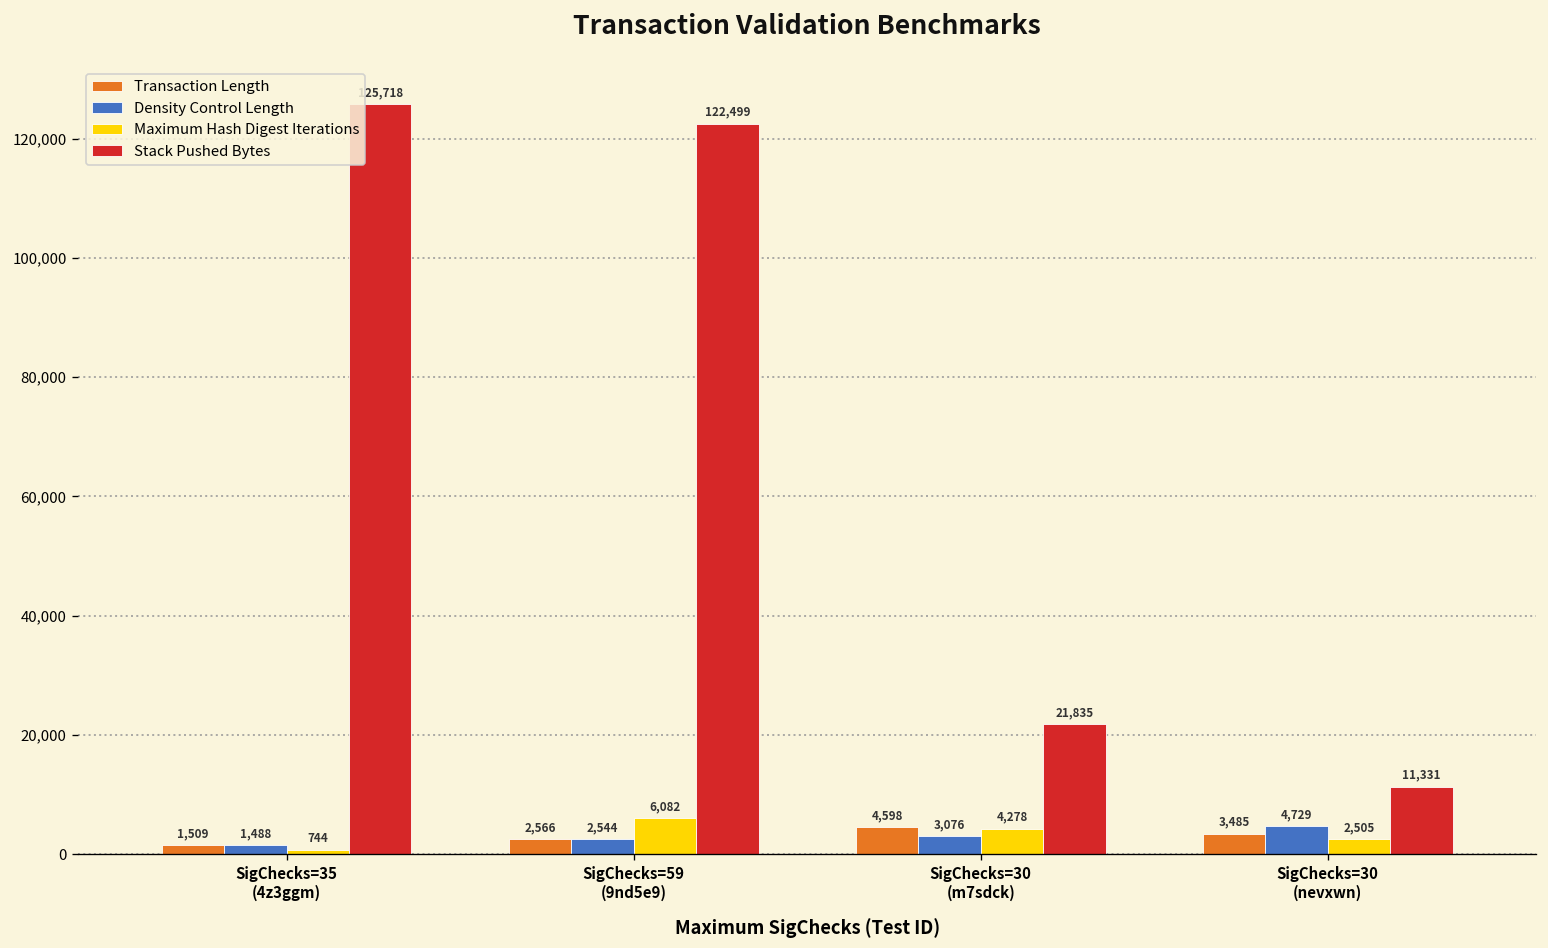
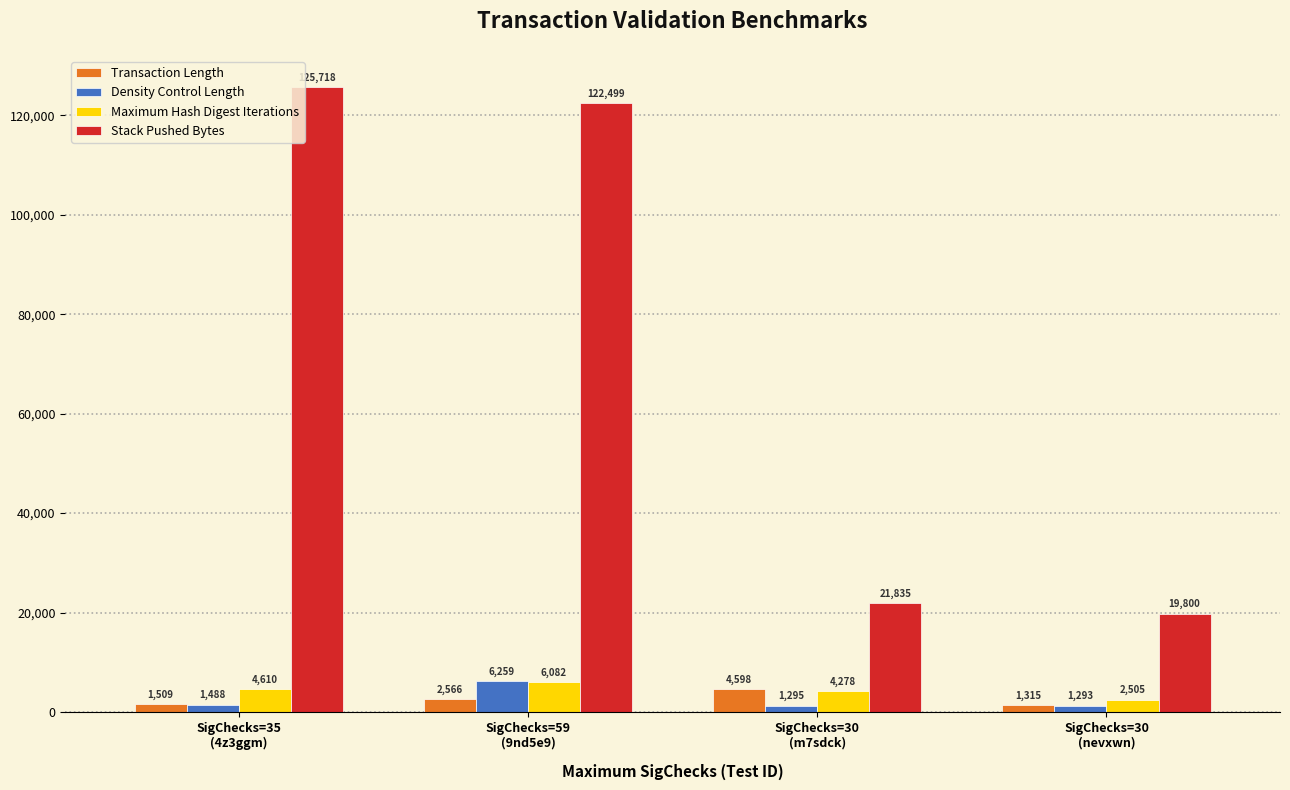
Maximum Hash Digest Iterations, SigChecks=35 (4z3ggm): 744 -> 4,610
Density Control Length, SigChecks=59 (9nd5e9): 2,544 -> 6,259
Density Control Length, SigChecks=30 (m7sdck): 3,076 -> 1,295
Transaction Length, SigChecks=30 (nevxwn): 3,485 -> 1,315
Density Control Length, SigChecks=30 (nevxwn): 4,729 -> 1,293
Stack Pushed Bytes, SigChecks=30 (nevxwn): 11,331 -> 19,800
